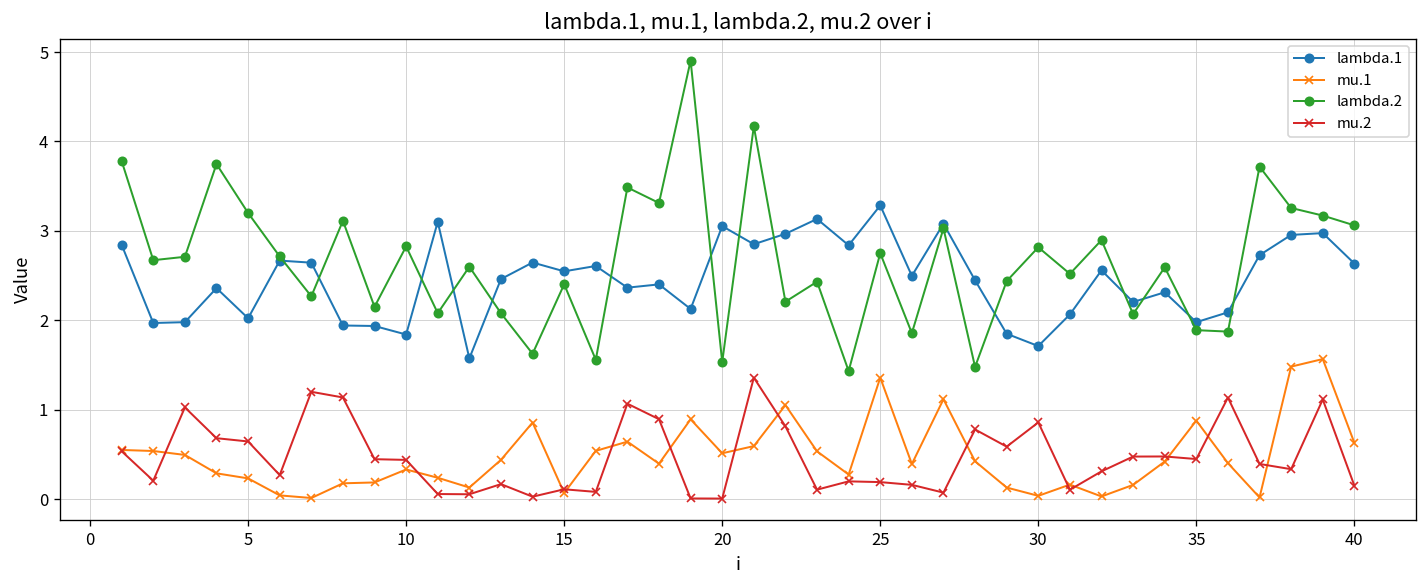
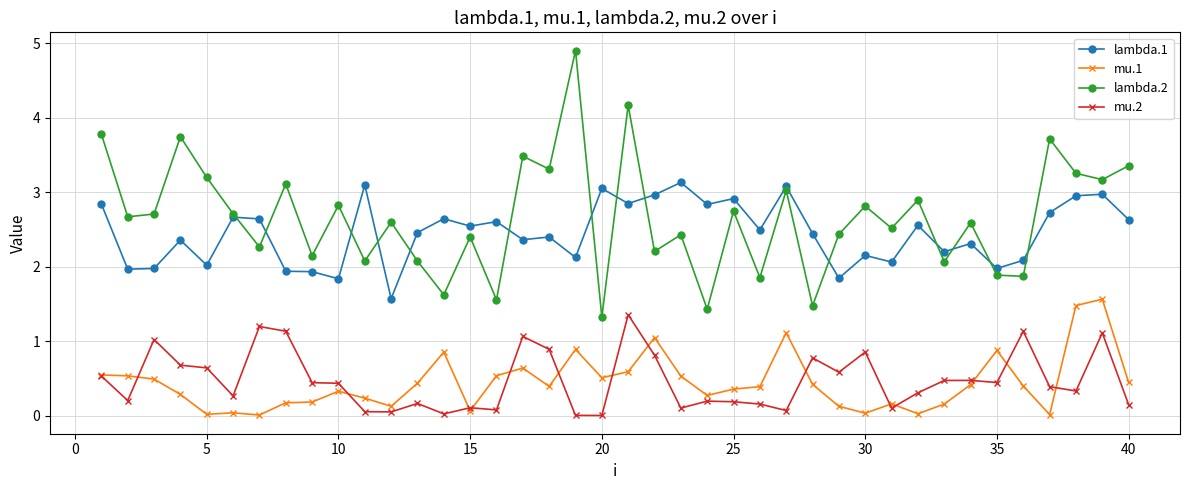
mu.1, 5: 0.2 -> 0.0
lambda.2, 20: 1.5 -> 1.3
lambda.1, 25: 3.3 -> 2.9
mu.1, 25: 1.4 -> 0.4
lambda.1, 30: 1.7 -> 2.2
mu.1, 40: 0.6 -> 0.4
lambda.2, 40: 3.1 -> 3.4
